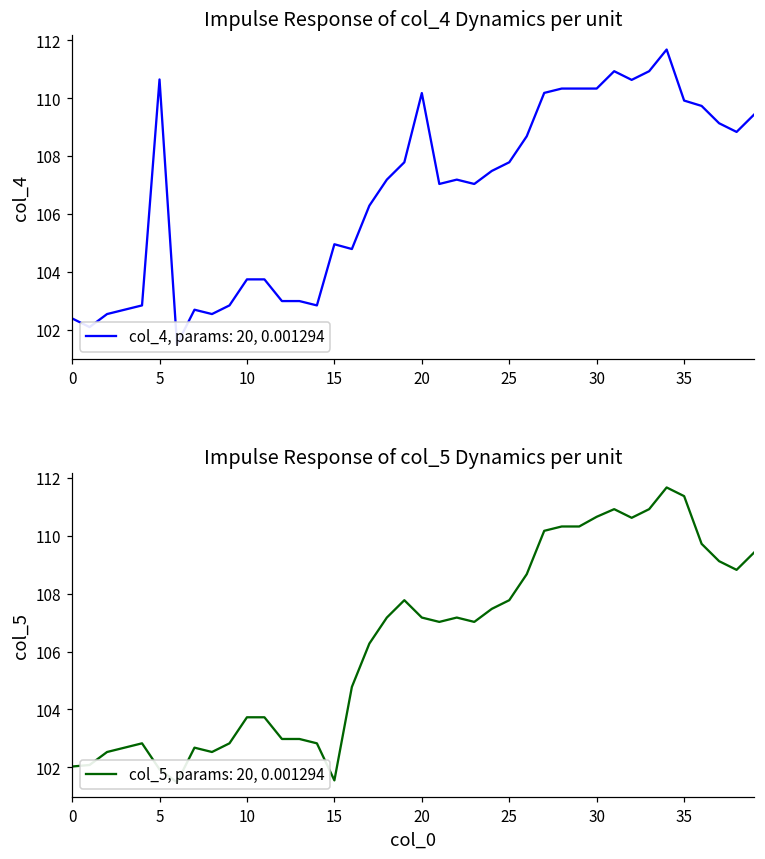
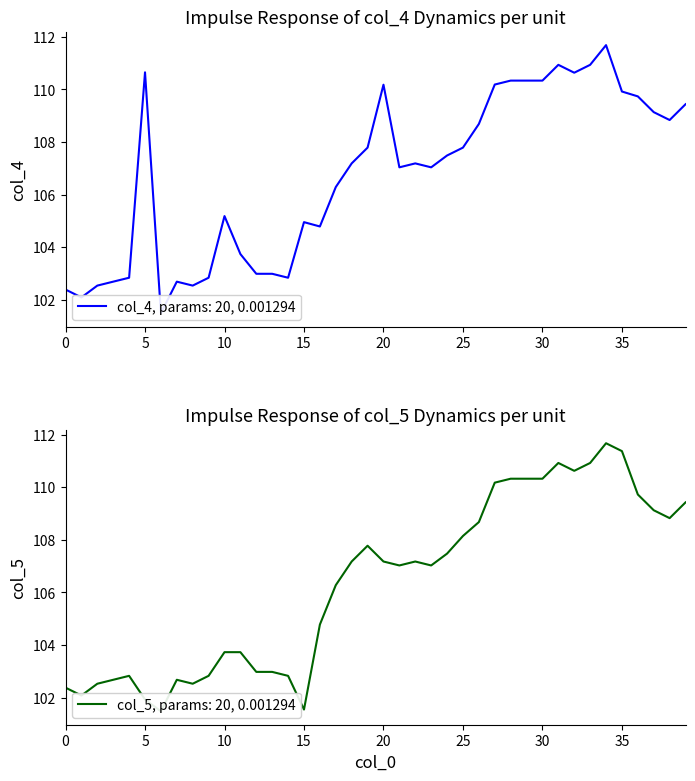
Impulse Response of col_4 Dynamics per unit, 10: 103.7 -> 105.2
Impulse Response of col_5 Dynamics per unit, 0: 102.0 -> 102.4
Impulse Response of col_5 Dynamics per unit, 25: 107.8 -> 108.1
Impulse Response of col_5 Dynamics per unit, 30: 110.7 -> 110.3
